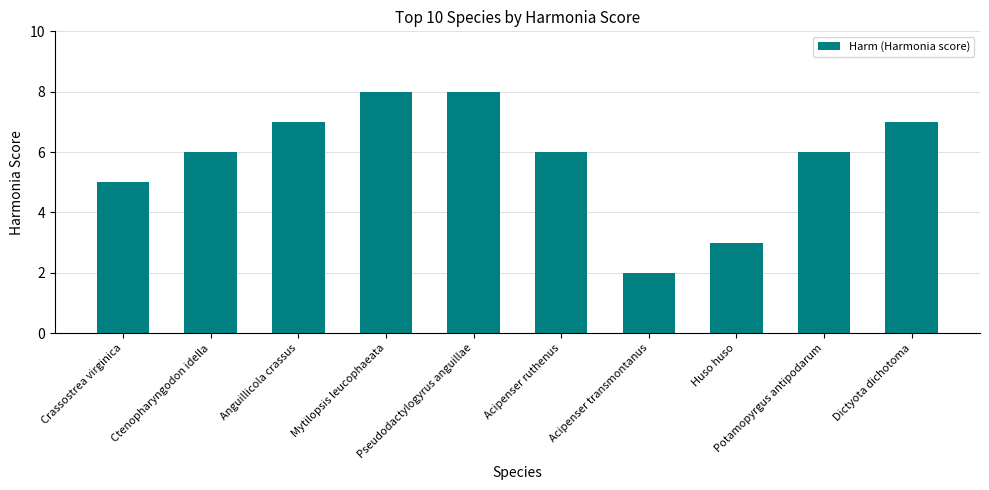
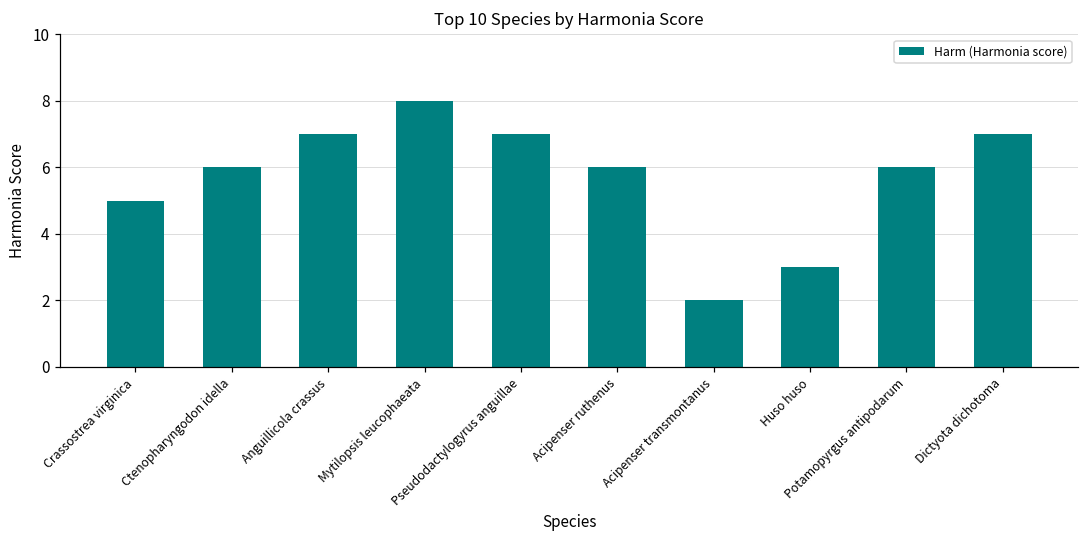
Pseudodactylogyrus anguillae: 8 -> 7
